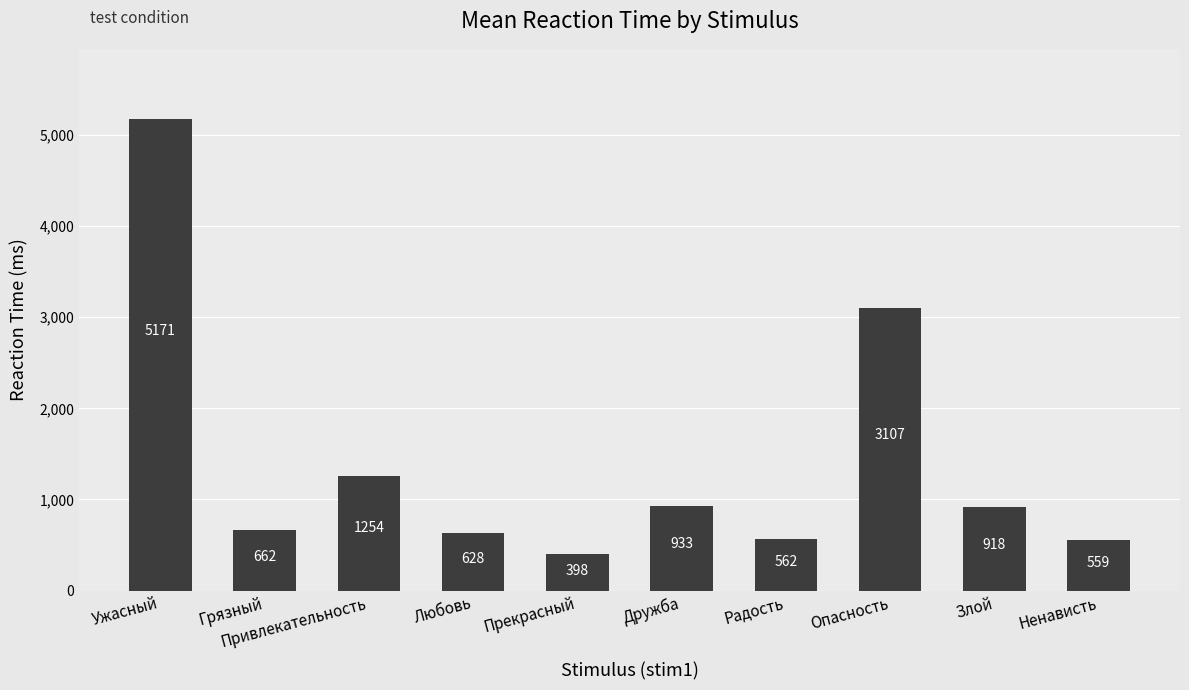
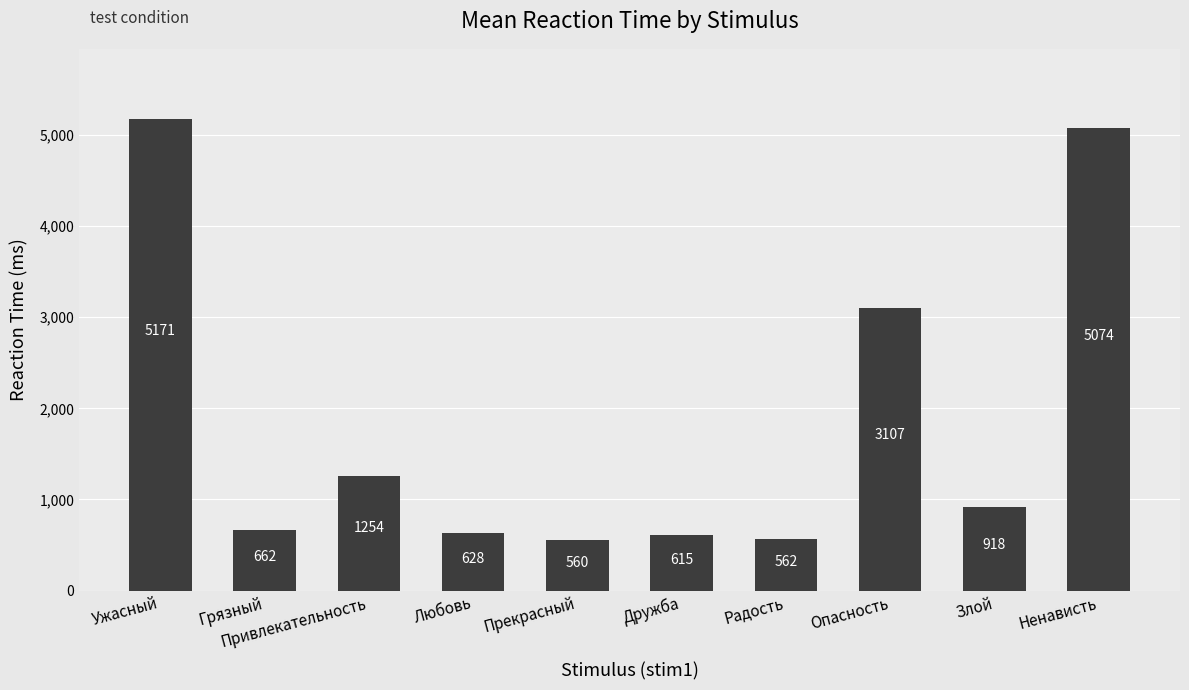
Прекрасный: 398 -> 560
Дружба: 933 -> 615
Ненависть: 559 -> 5074
